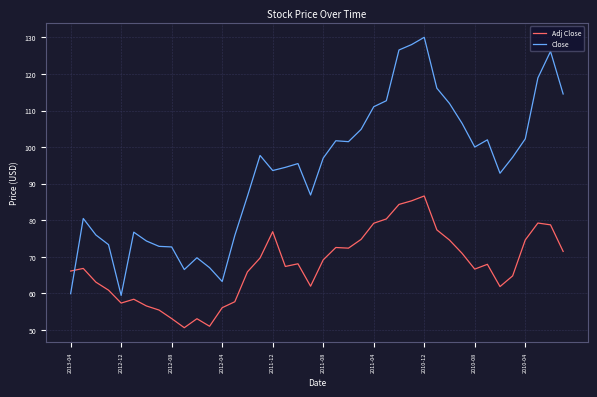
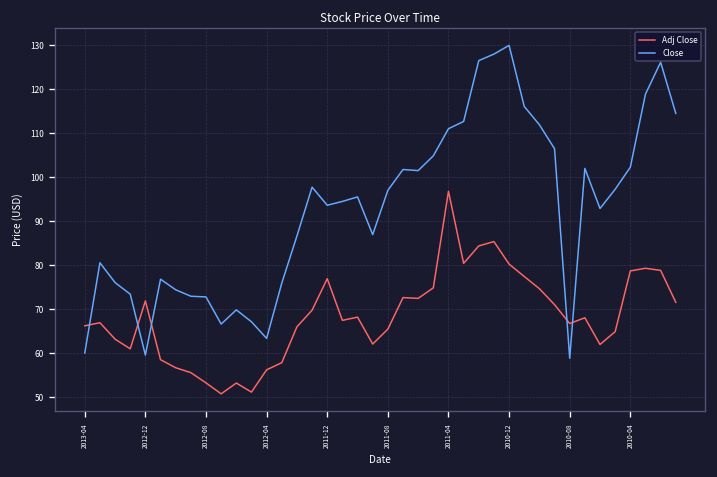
Adj Close, 2012-12: 57 -> 72
Adj Close, 2011-08: 69 -> 65
Adj Close, 2011-04: 79 -> 97
Adj Close, 2010-12: 87 -> 80
Close, 2010-08: 100 -> 59
Adj Close, 2010-04: 75 -> 79
